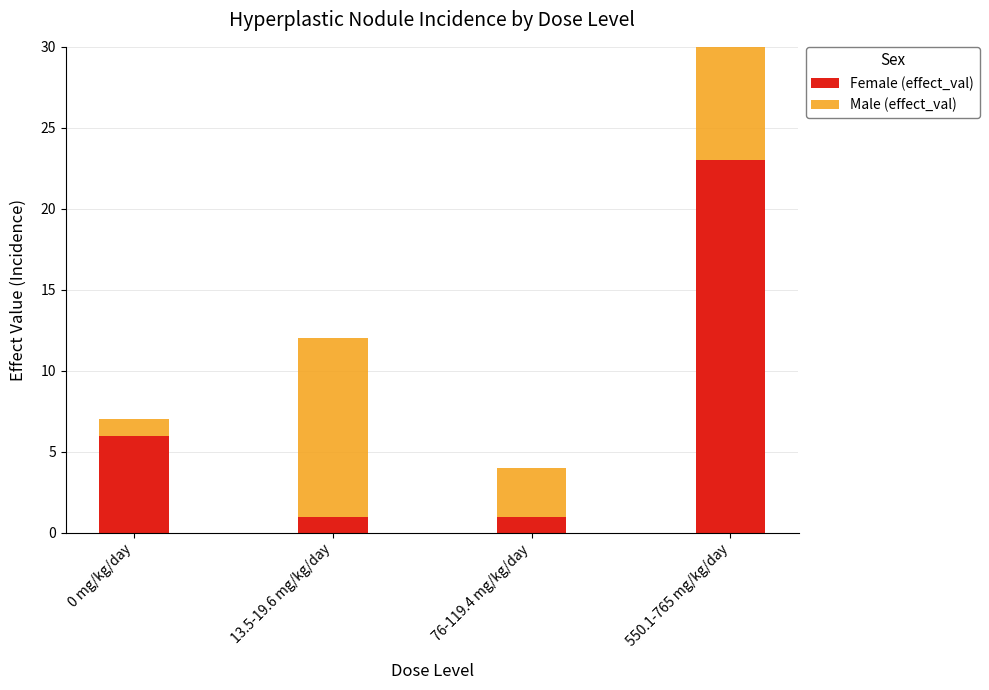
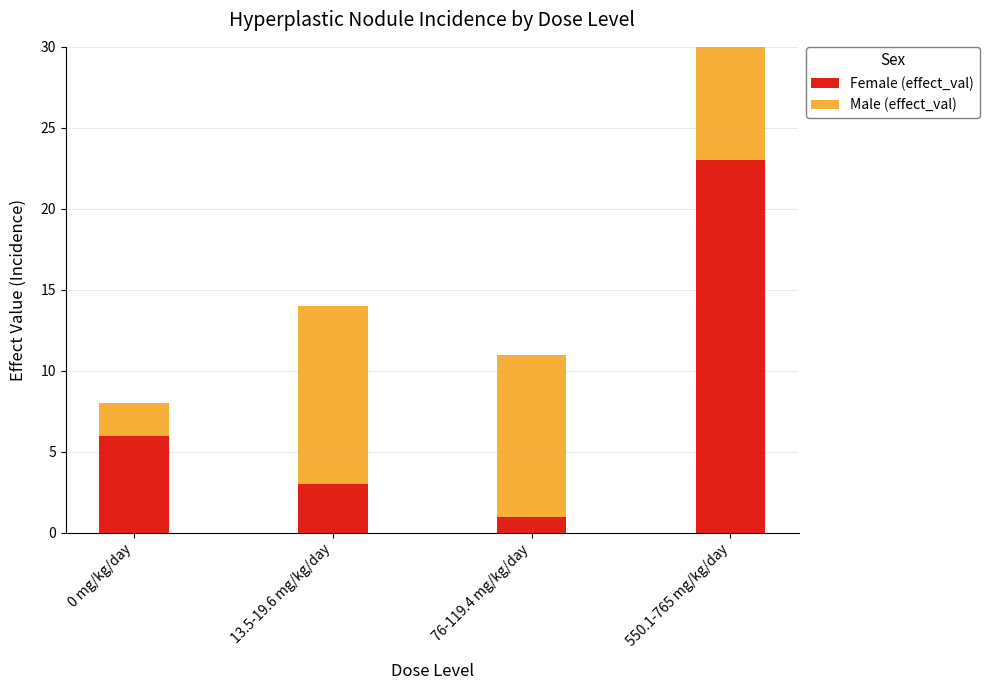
Male (effect_val), 0 mg/kg/day: 1 -> 2
Female (effect_val), 13.5-19.6 mg/kg/day: 1 -> 3
Male (effect_val), 76-119.4 mg/kg/day: 3 -> 10
